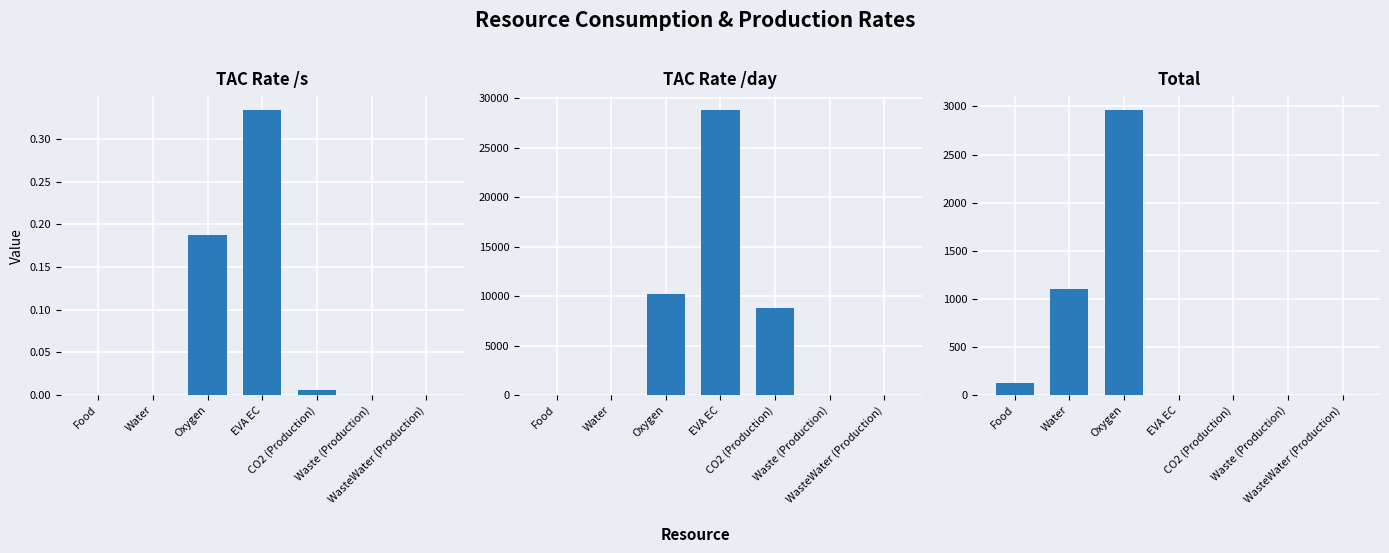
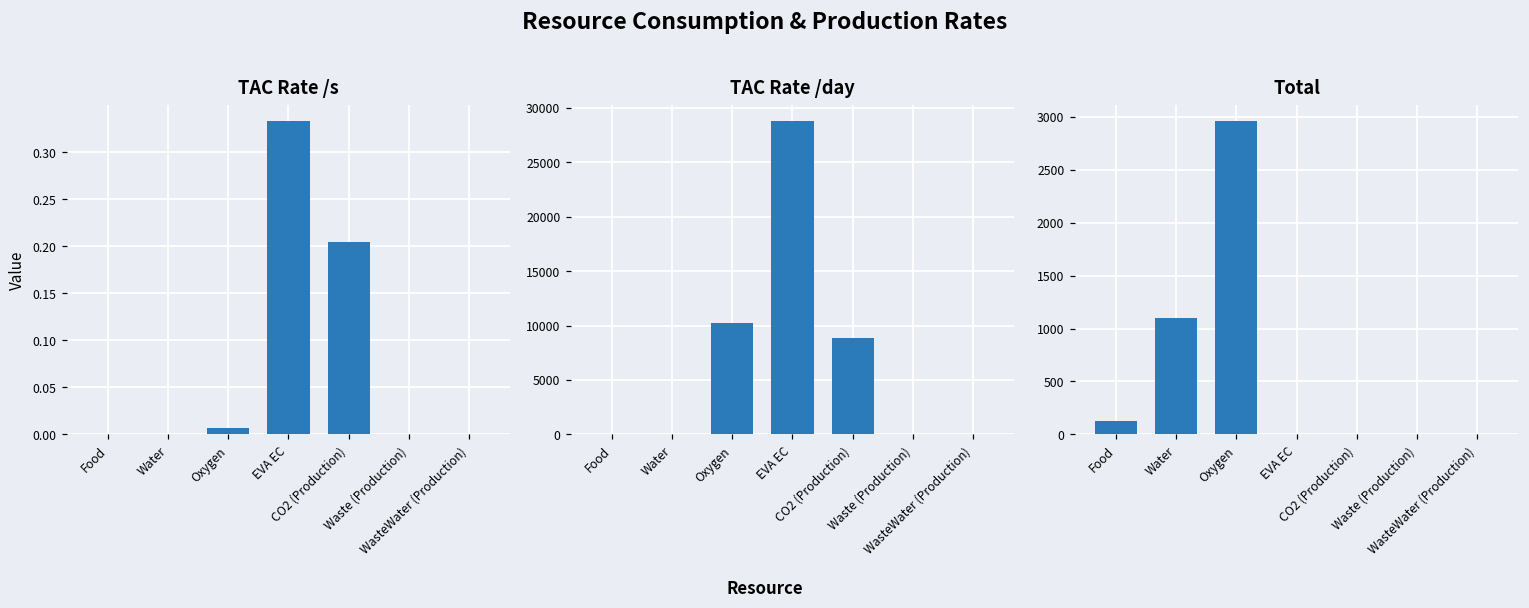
TAC Rate /s, Oxygen: 0.19 -> 0.01
TAC Rate /s, CO2 (Production): 0.01 -> 0.20
